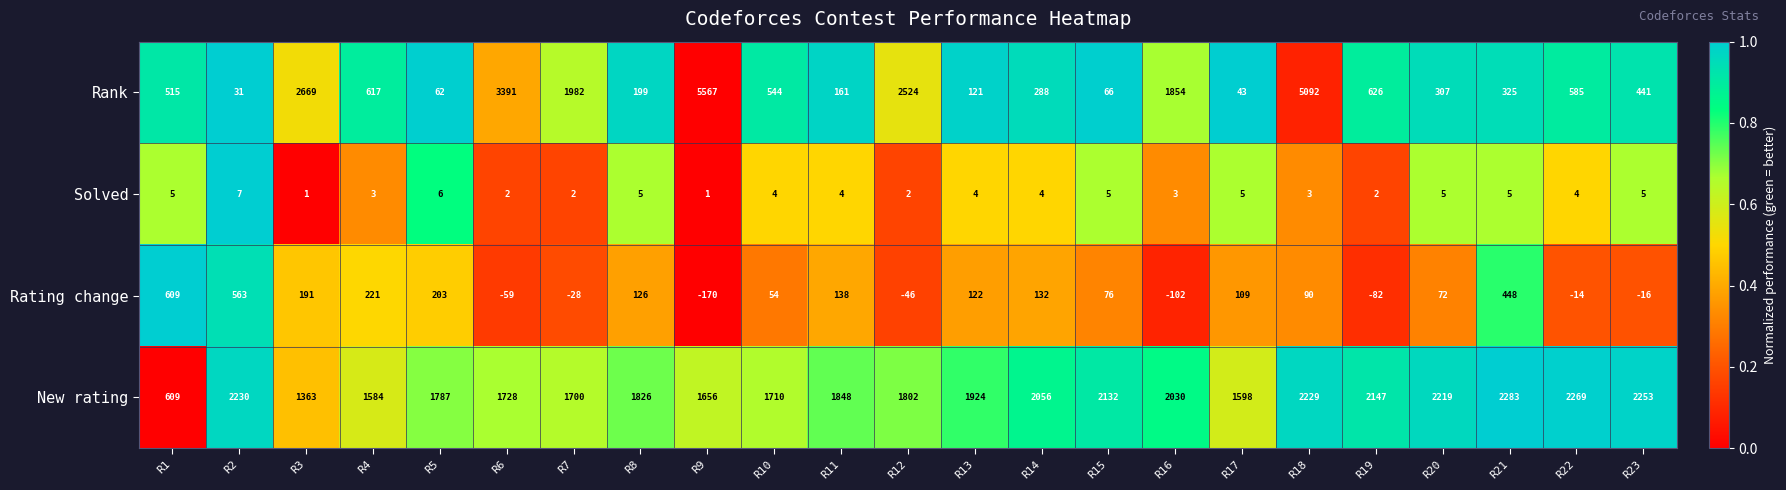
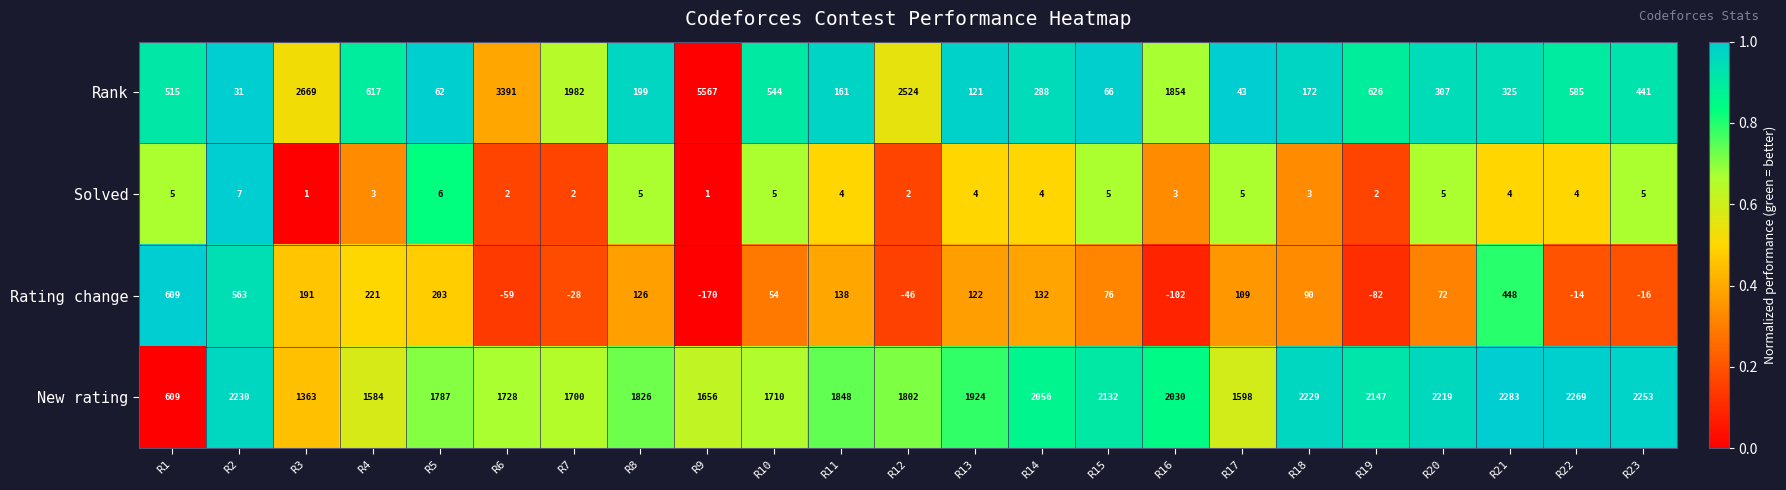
Rank, R18: 5092 -> 172
Solved, R10: 4 -> 5
Solved, R21: 5 -> 4
